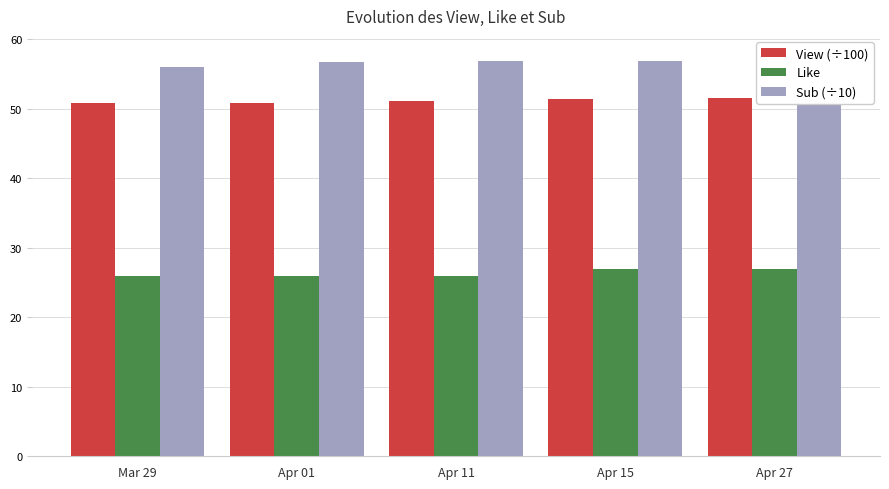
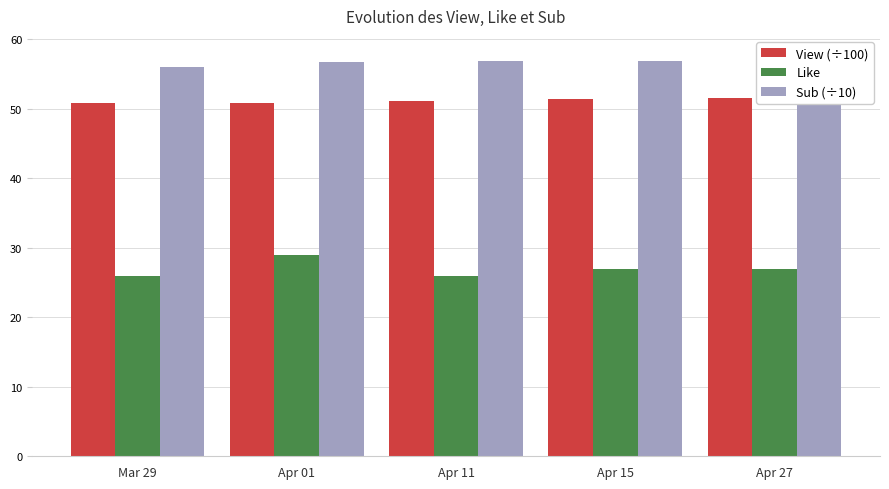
Like, Apr 01: 26 -> 29
